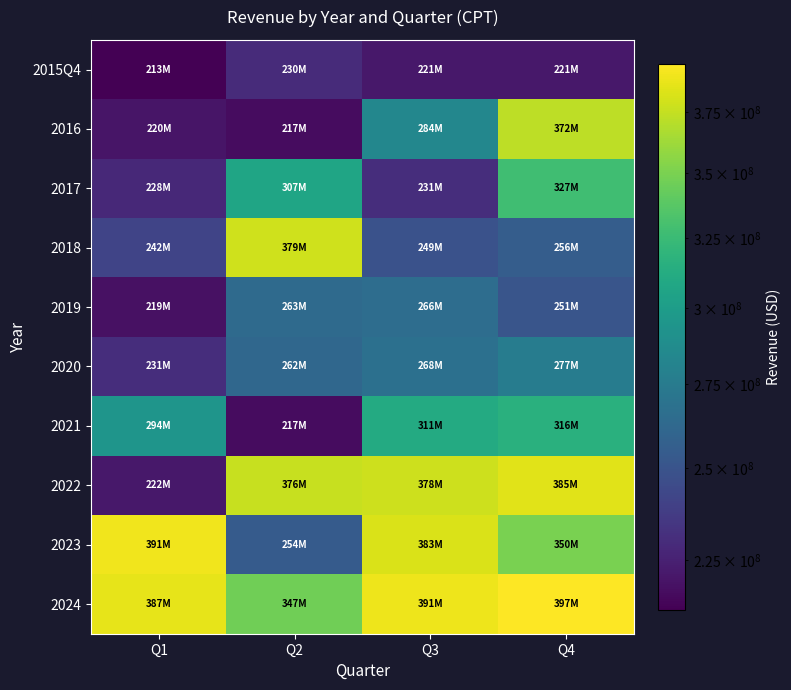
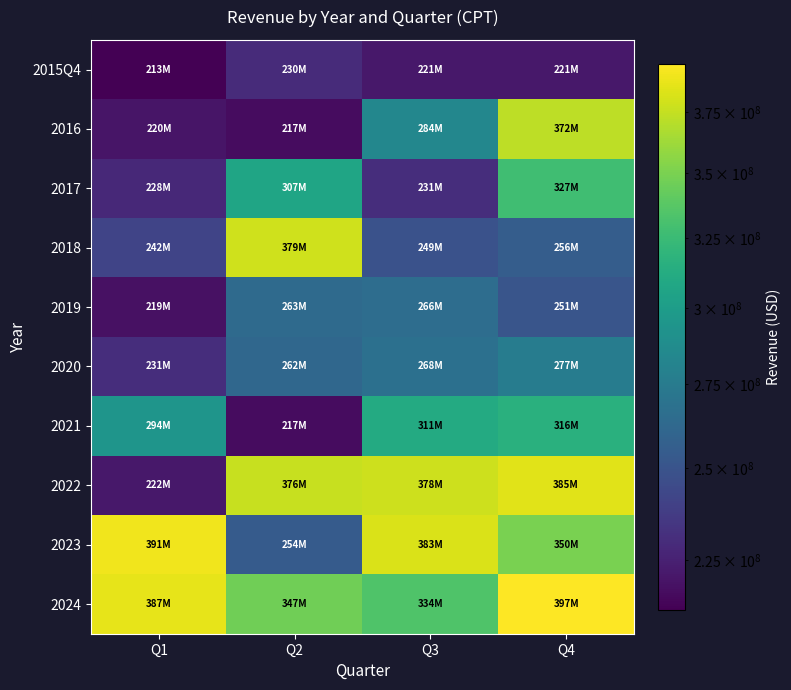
2024, Q3: 391M -> 334M
